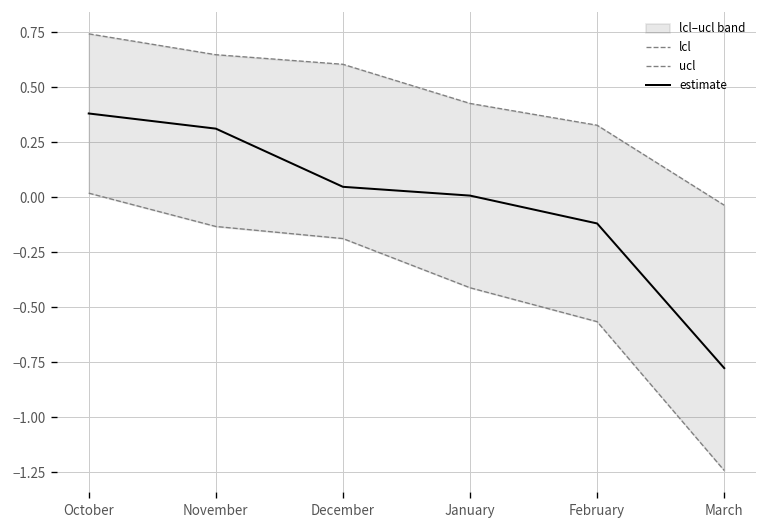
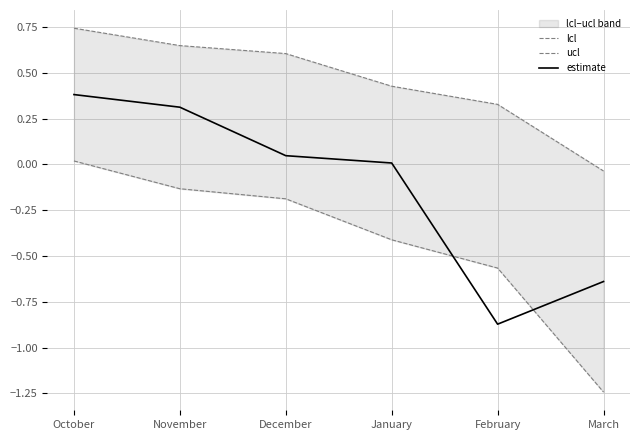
estimate, February: -0.12 -> -0.87
estimate, March: -0.78 -> -0.64
